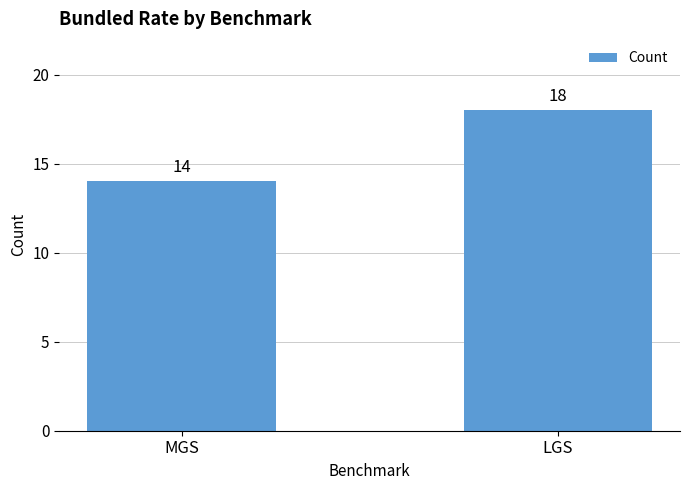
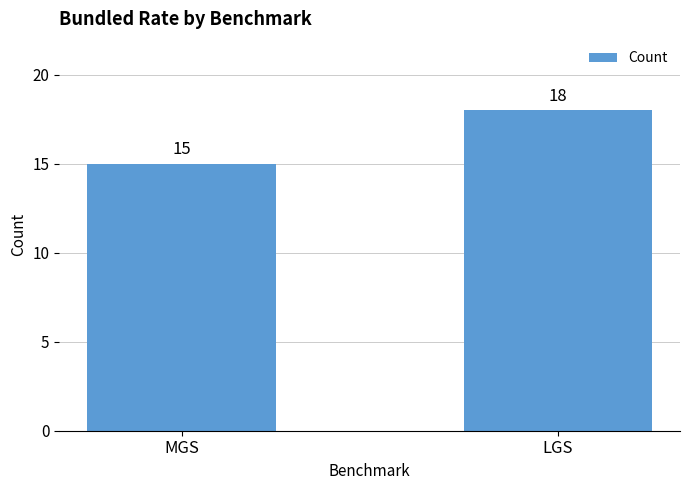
MGS: 14 -> 15
